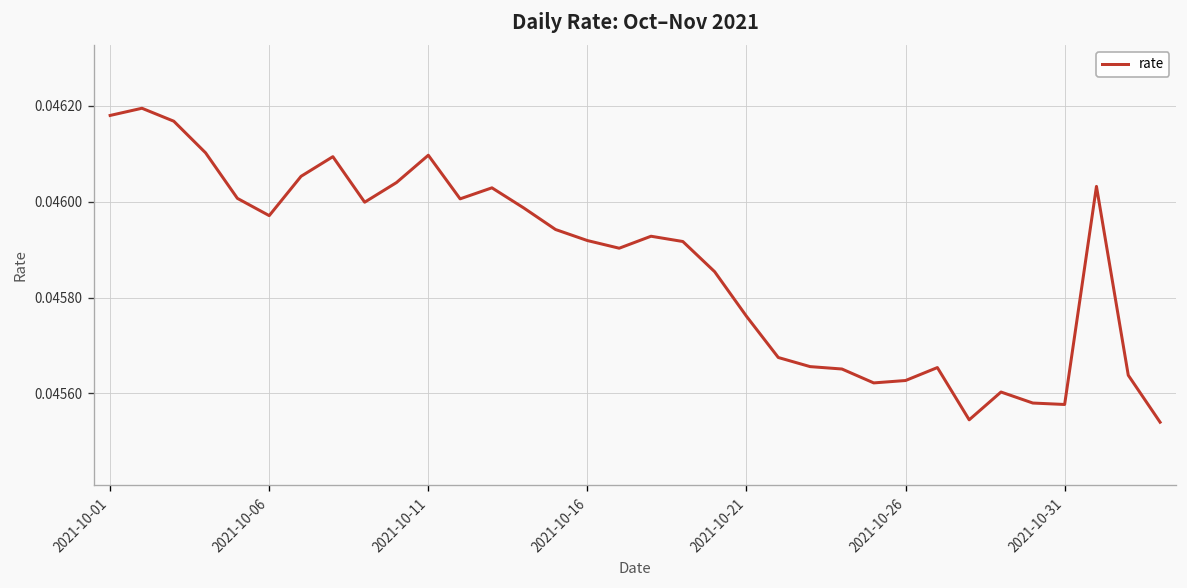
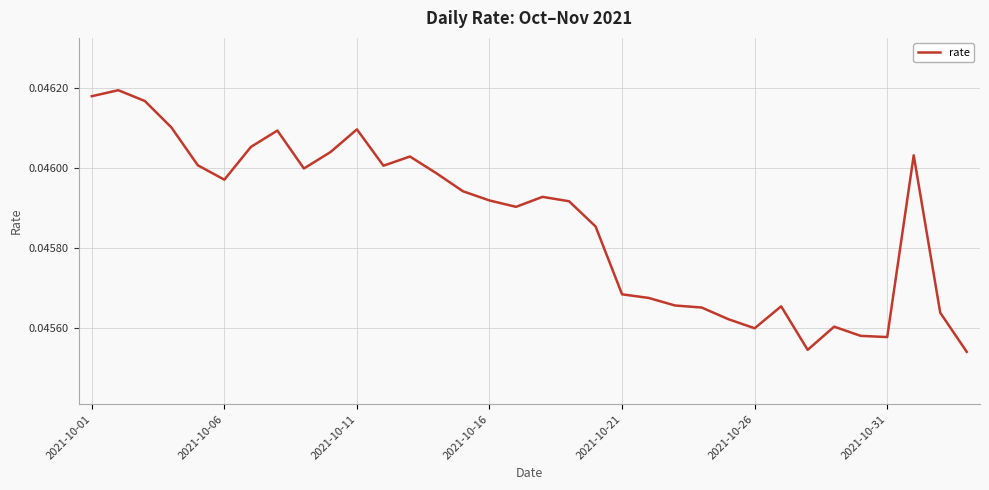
2021-10-21: 0.04576 -> 0.04568
2021-10-26: 0.04563 -> 0.04560
